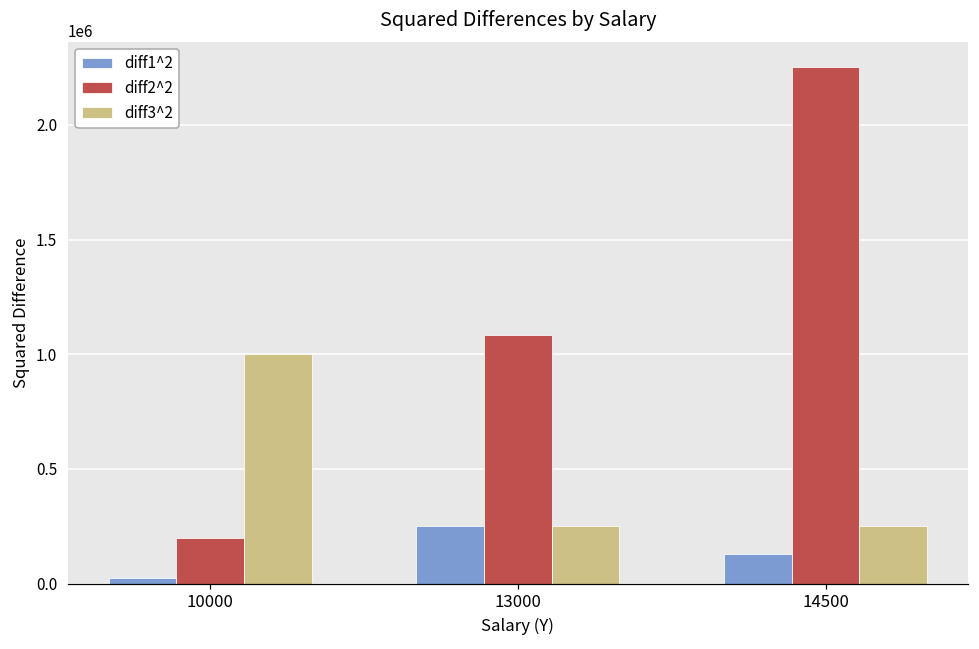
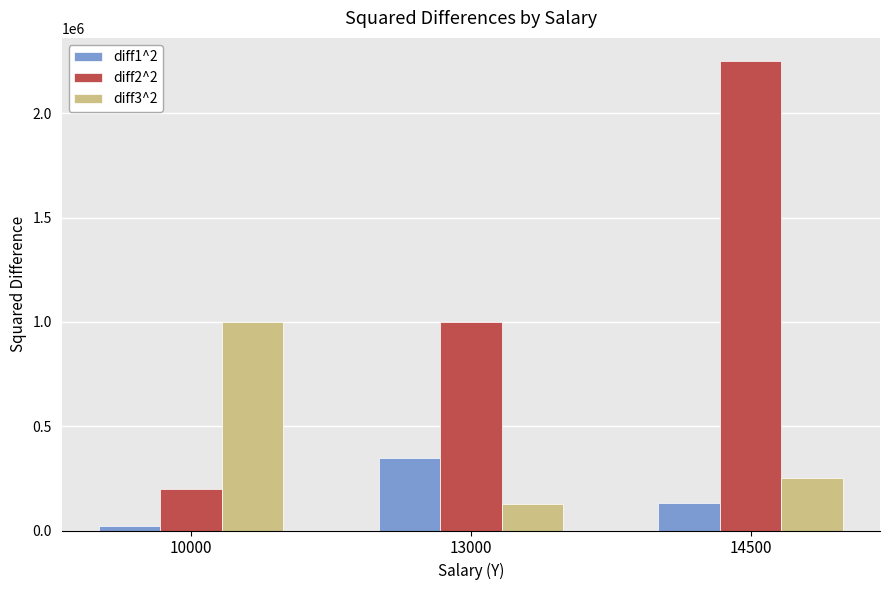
diff1^2, 13000: 250000 -> 350000
diff2^2, 13000: 1080000 -> 1000000
diff3^2, 13000: 250000 -> 130000
